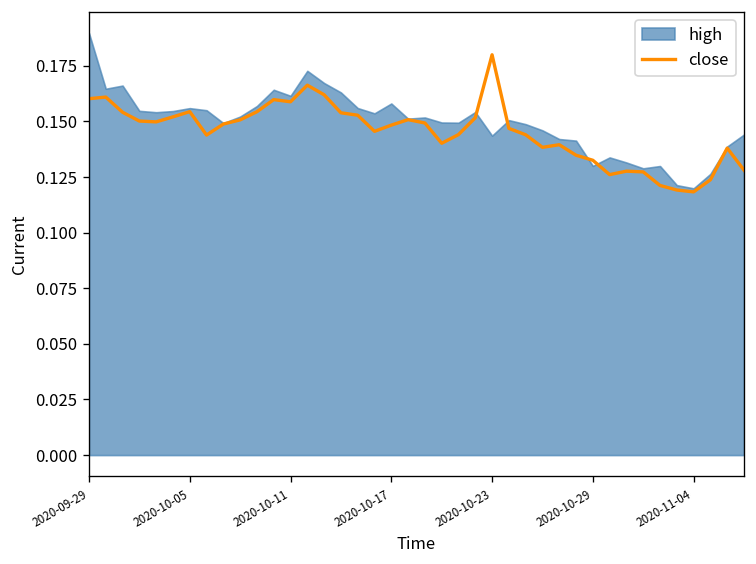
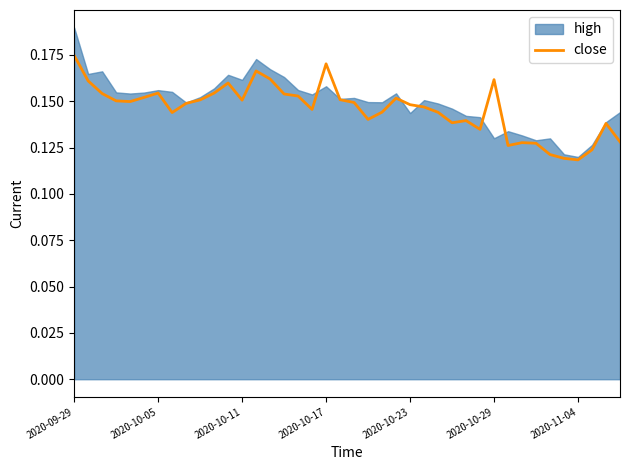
close, 2020-09-29: 0.160 -> 0.175
close, 2020-10-11: 0.159 -> 0.151
close, 2020-10-17: 0.148 -> 0.170
close, 2020-10-23: 0.180 -> 0.148
close, 2020-10-29: 0.133 -> 0.162
